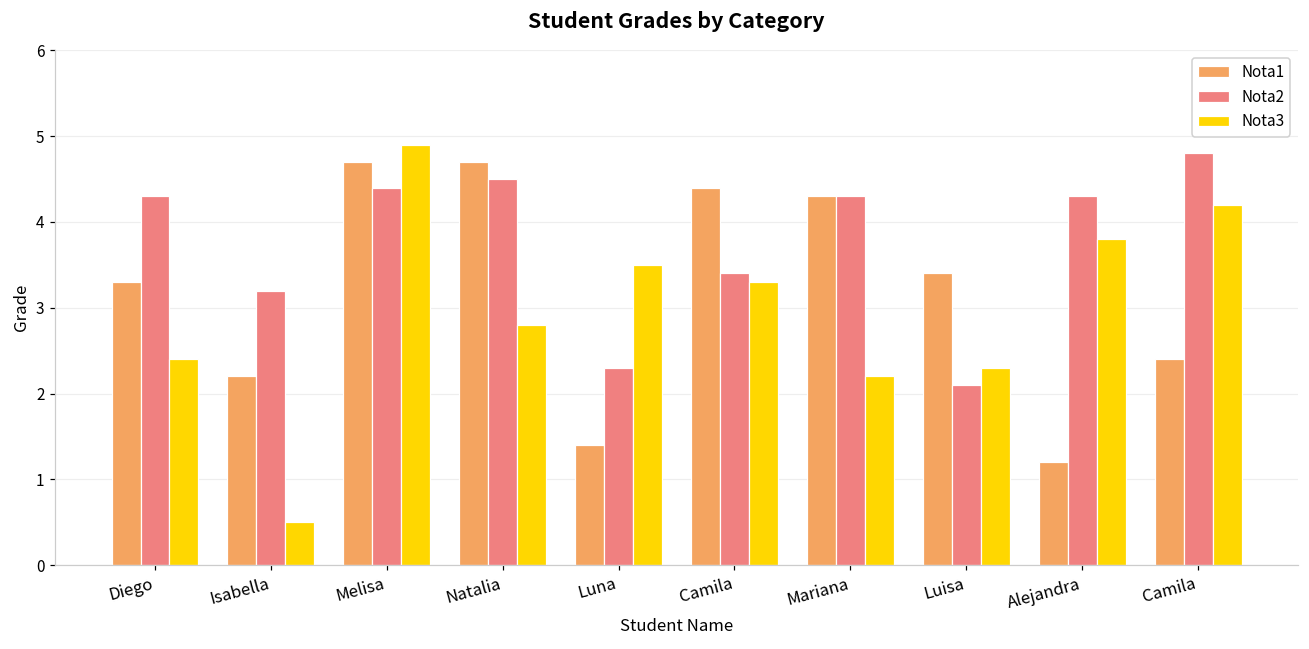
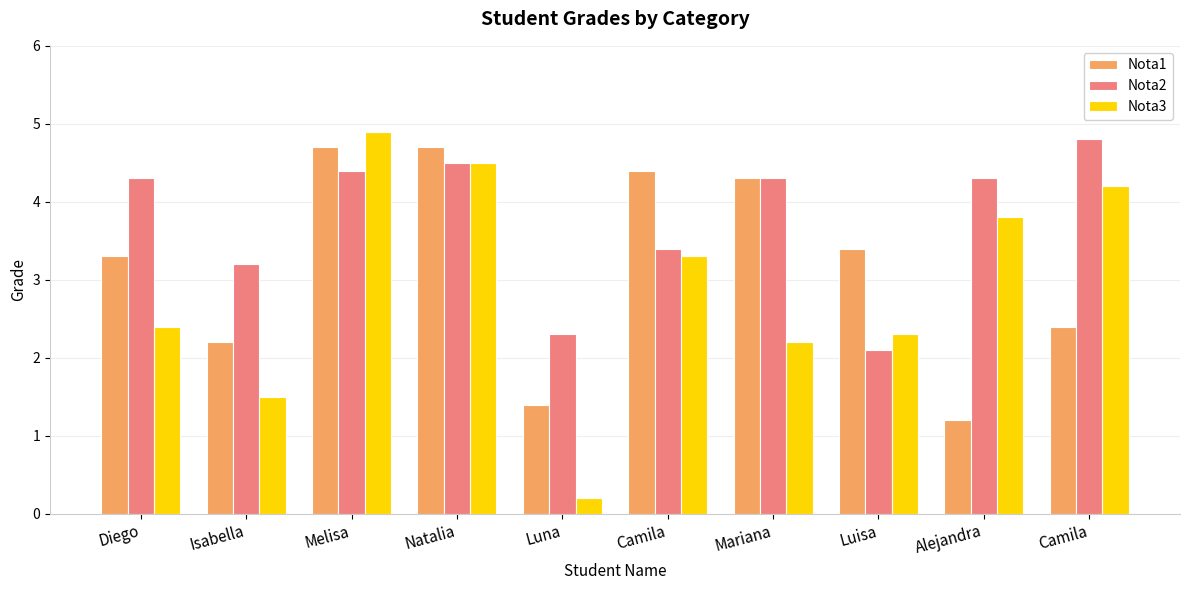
Nota3, Isabella: 0.5 -> 1.5
Nota3, Natalia: 2.8 -> 4.5
Nota3, Luna: 3.5 -> 0.2
